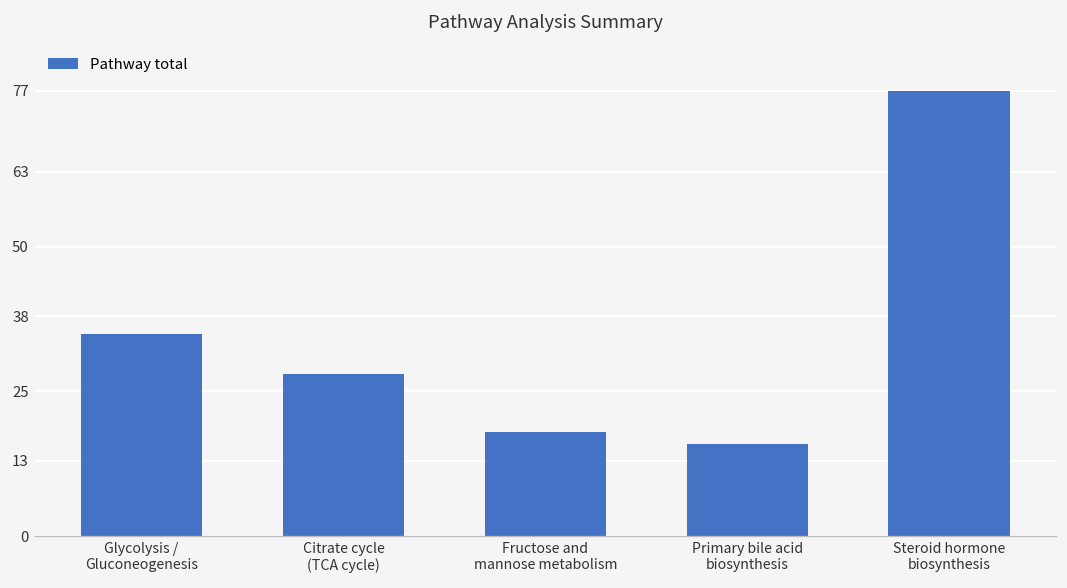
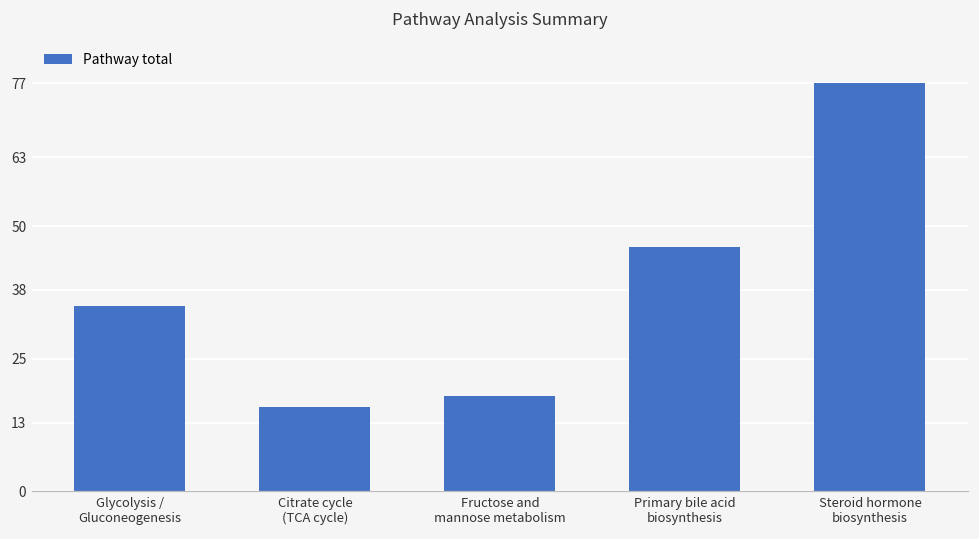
Citrate cycle (TCA cycle): 28 -> 16
Primary bile acid biosynthesis: 16 -> 46
